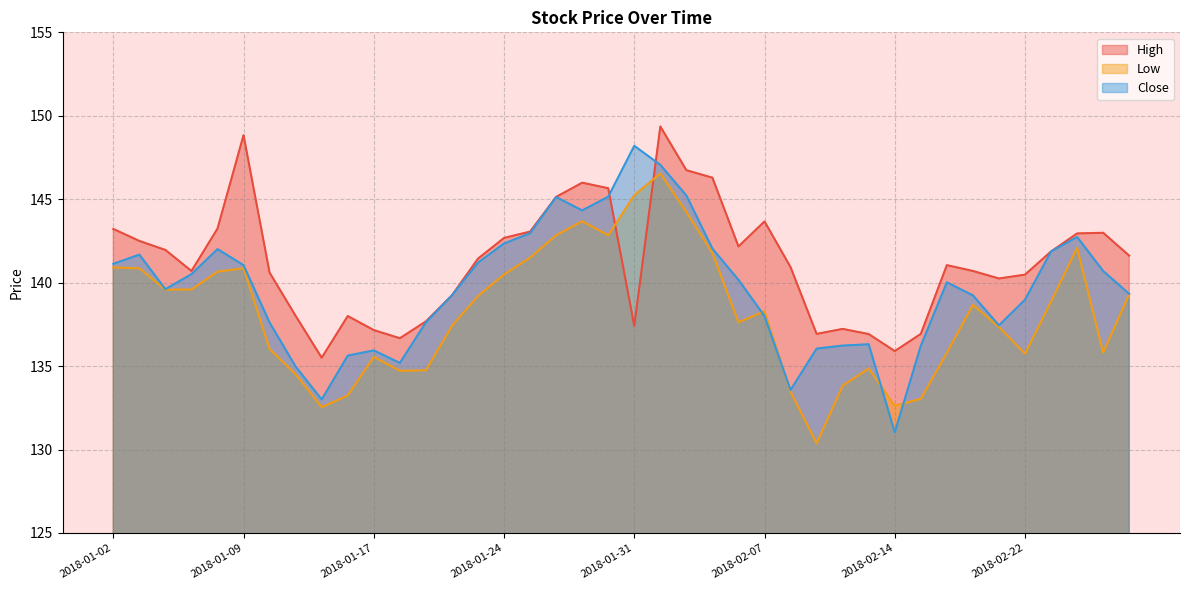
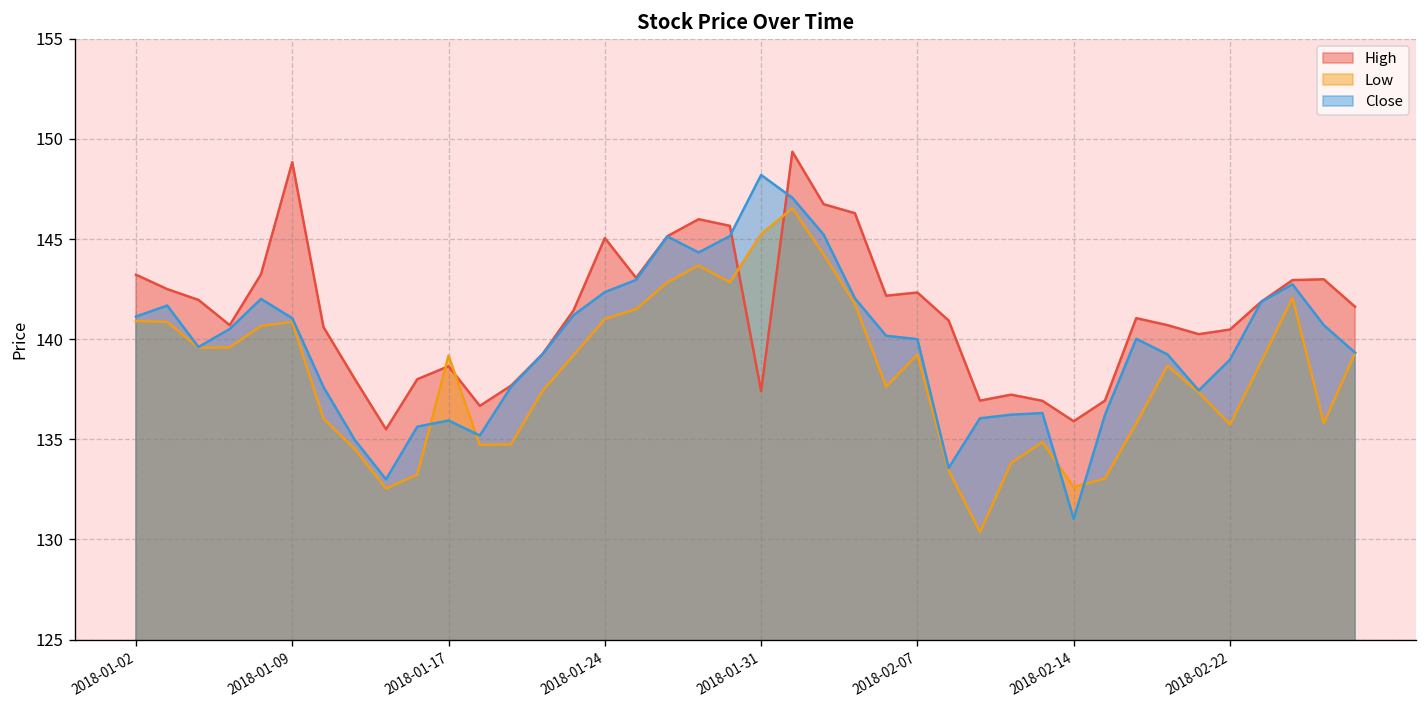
High, 2018-01-17: 137.2 -> 138.7
Low, 2018-01-17: 135.6 -> 139.2
High, 2018-01-24: 142.7 -> 145.1
Low, 2018-01-24: 140.5 -> 141.0
High, 2018-02-07: 143.7 -> 142.3
Low, 2018-02-07: 138.3 -> 139.2
Close, 2018-02-07: 138 -> 140
